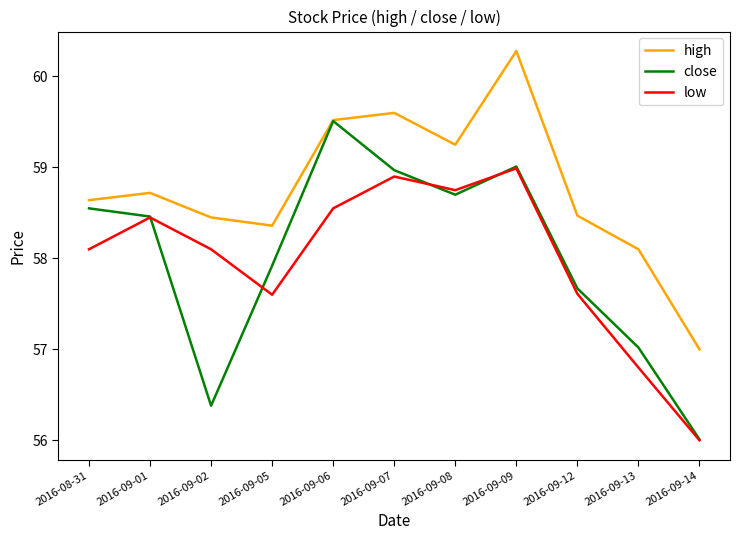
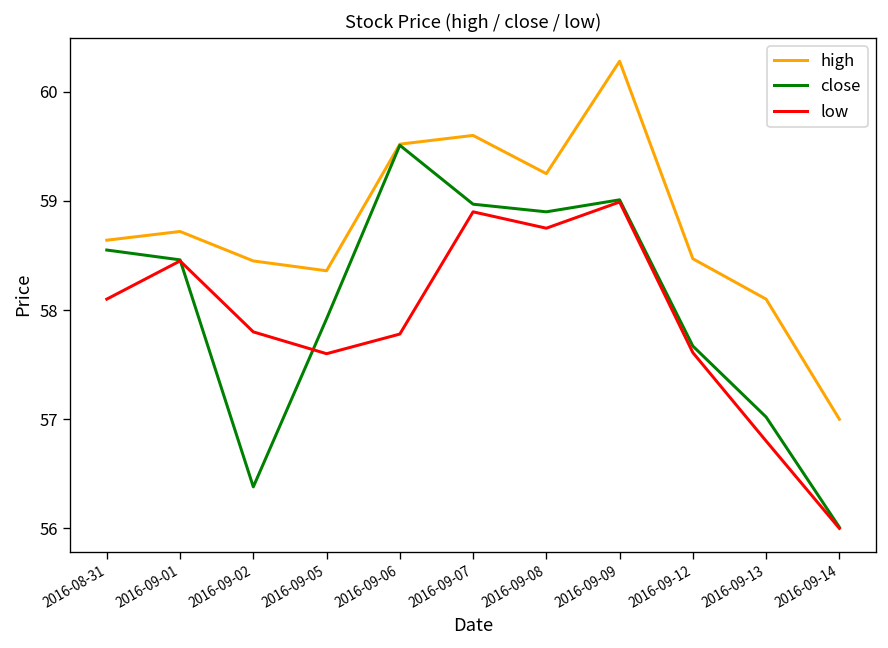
low, 2016-09-02: 58.1 -> 57.8
low, 2016-09-06: 58.6 -> 57.8
close, 2016-09-08: 58.7 -> 58.9
